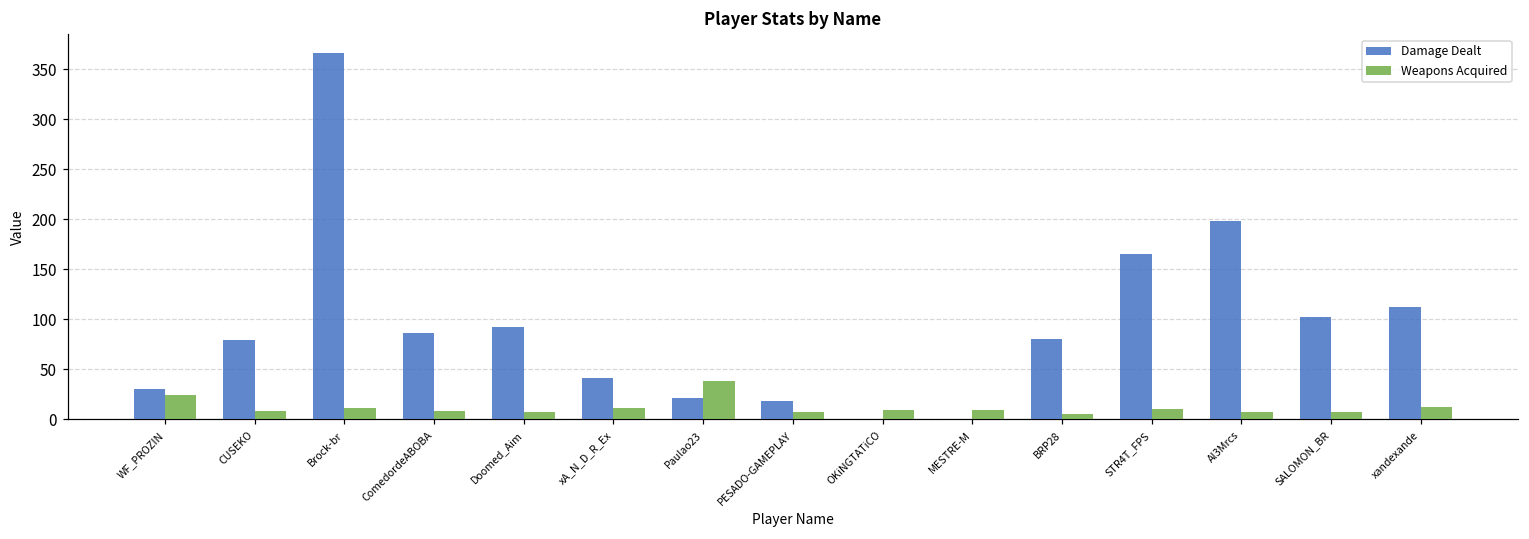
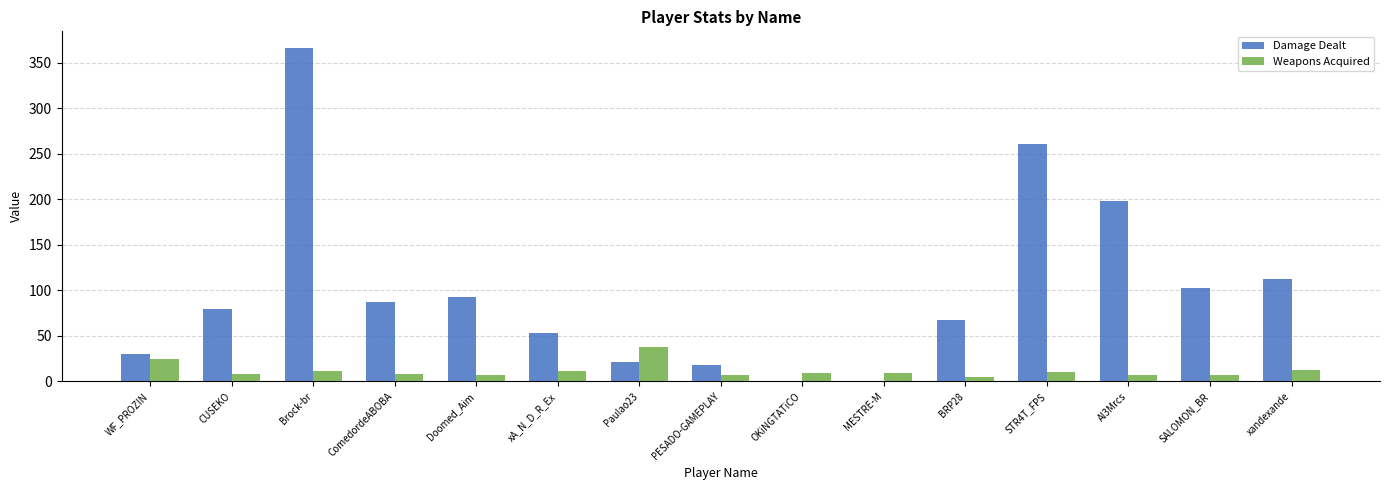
Damage Dealt, xA_N_D_R_Ex: 40 -> 50
Damage Dealt, BRP28: 80 -> 70
Damage Dealt, STR4T_FPS: 170 -> 260
